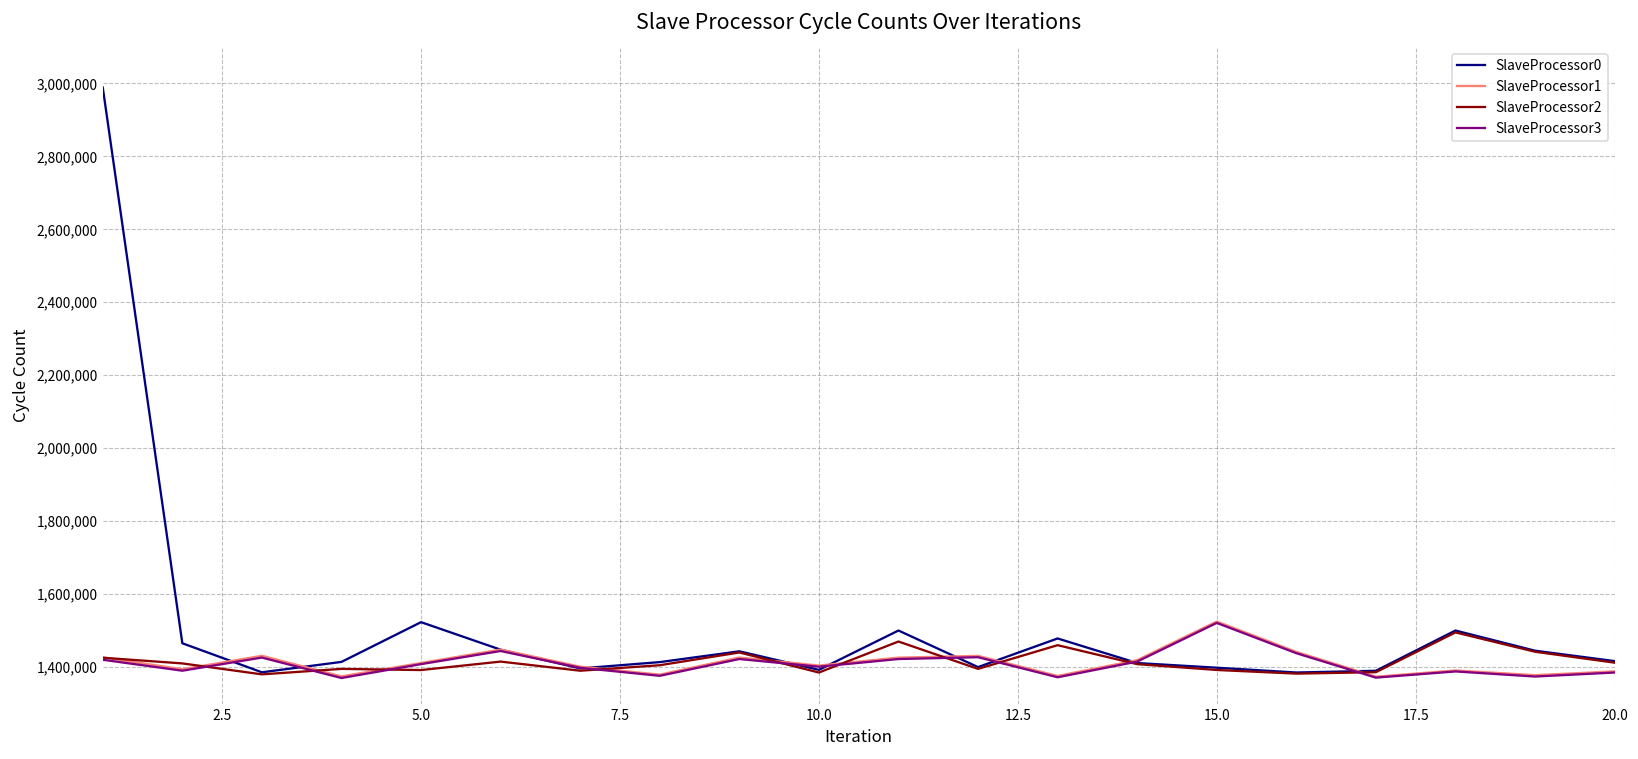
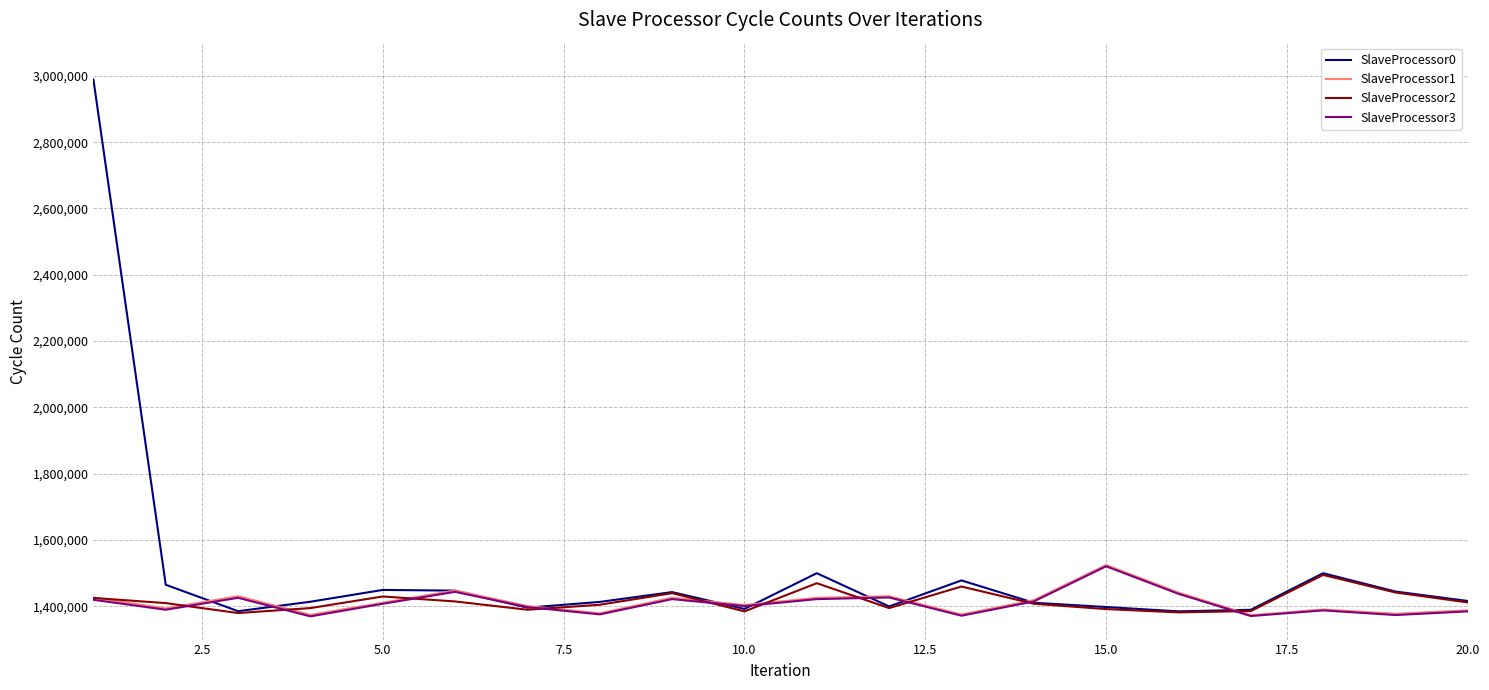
SlaveProcessor0, 5.0: 1,520,000 -> 1,450,000
SlaveProcessor2, 5.0: 1,390,000 -> 1,430,000
